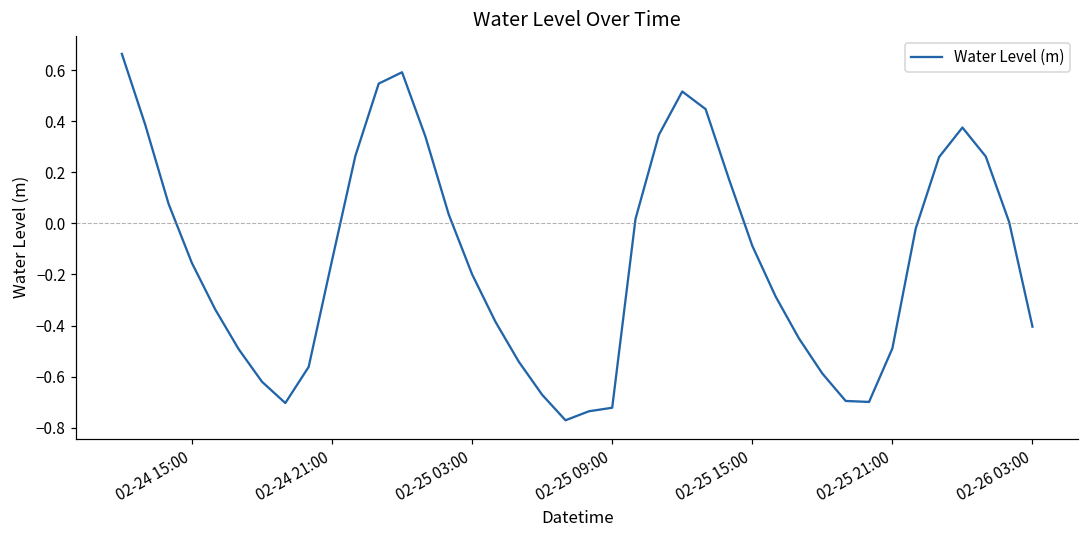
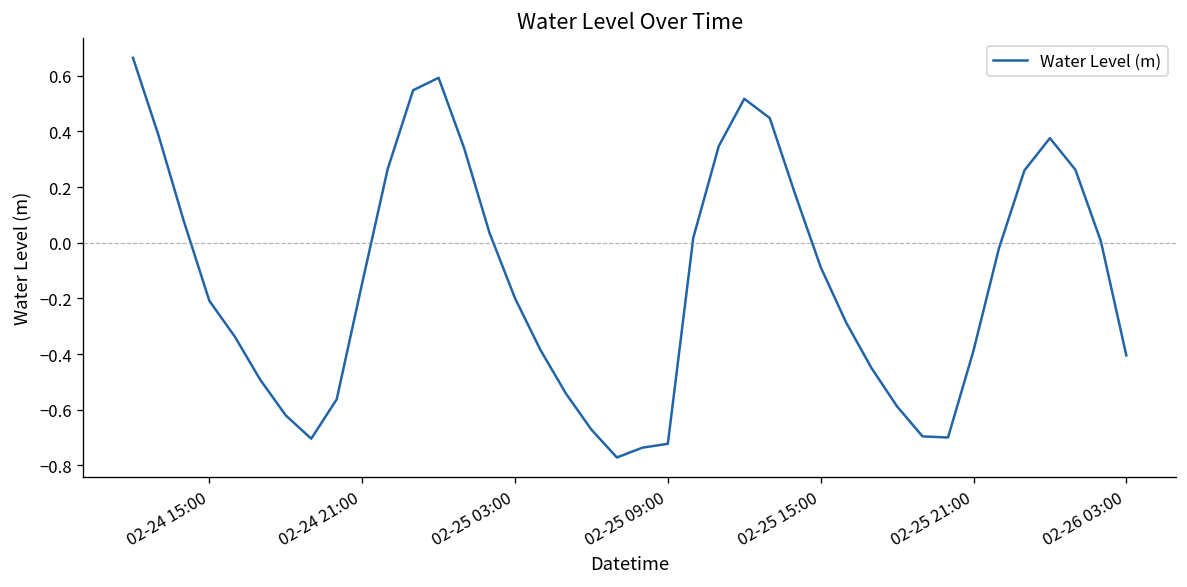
02-24 15:00: -0.16 -> -0.21
02-25 21:00: -0.49 -> -0.39
